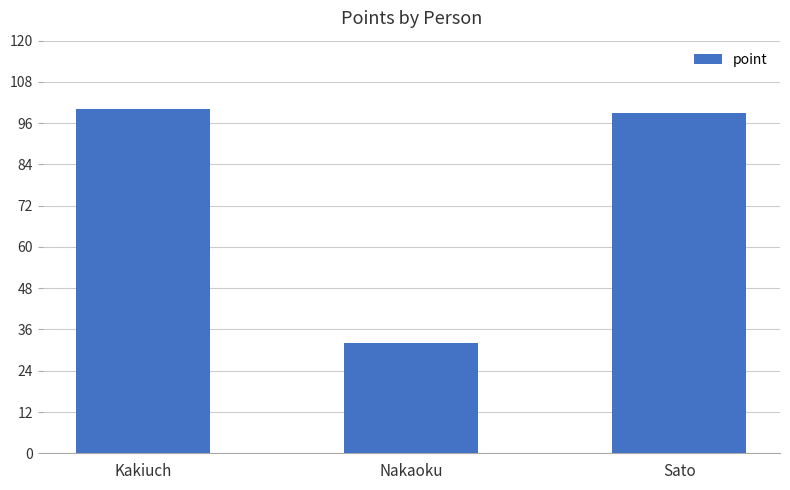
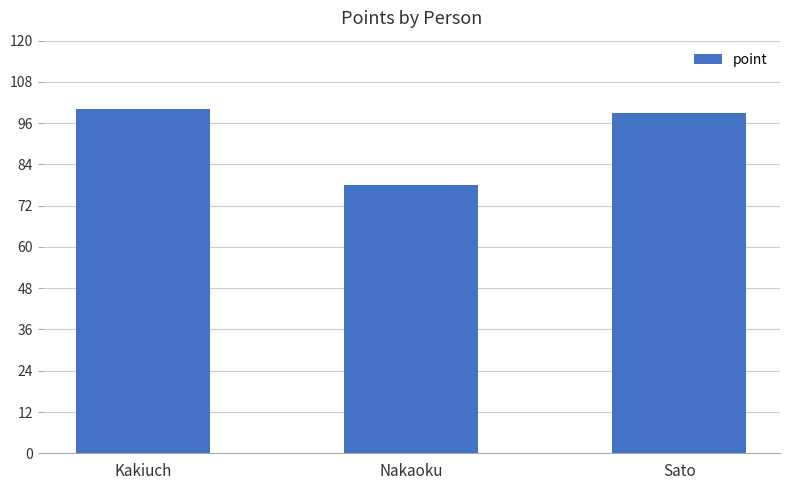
Nakaoku: 32 -> 78
